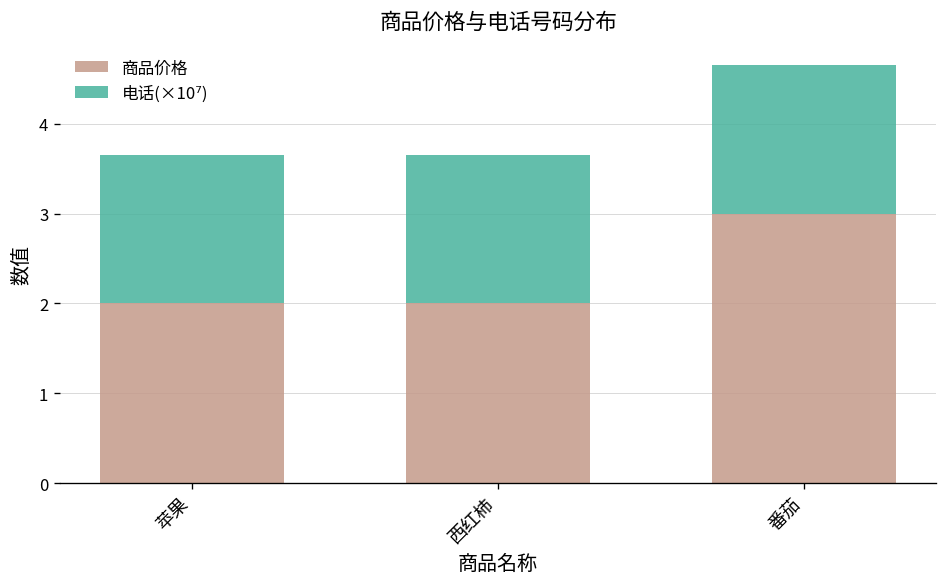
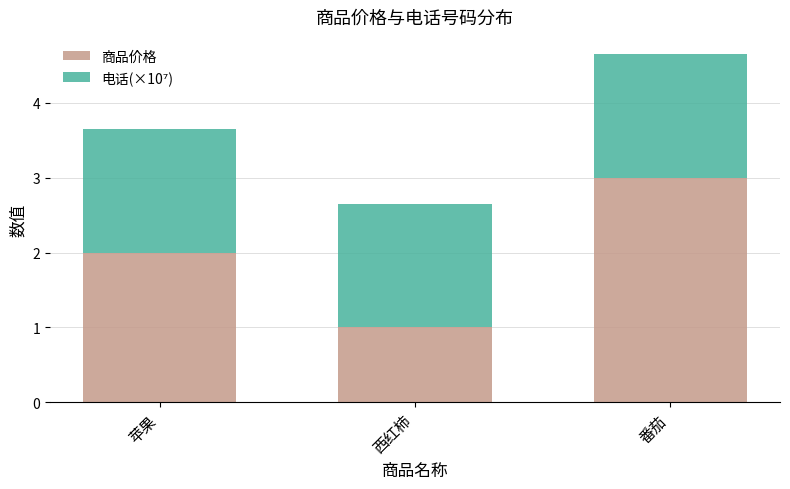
商品价格, 西红柿: 2 -> 1
